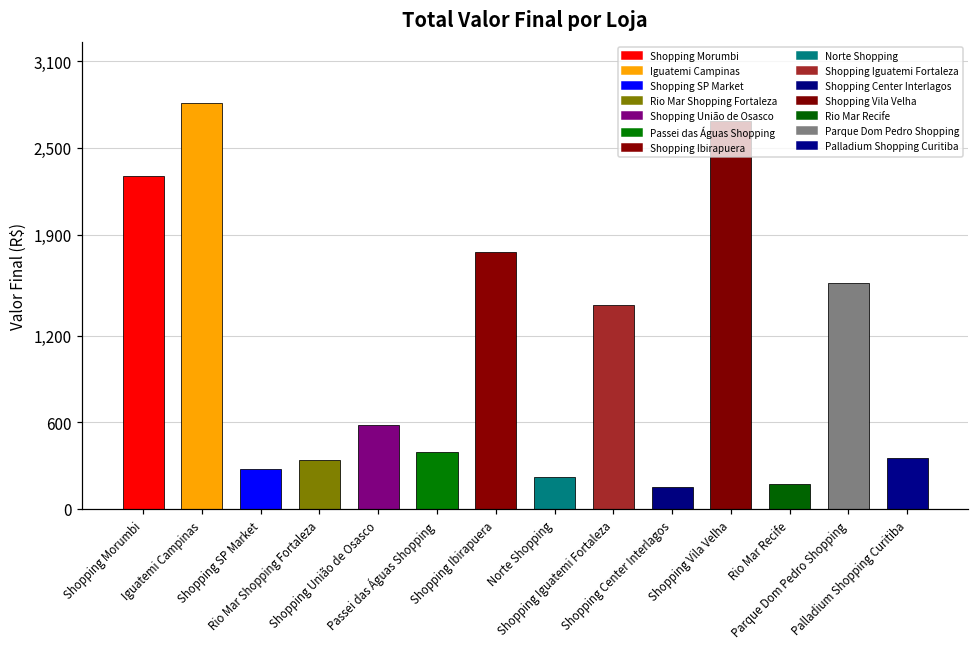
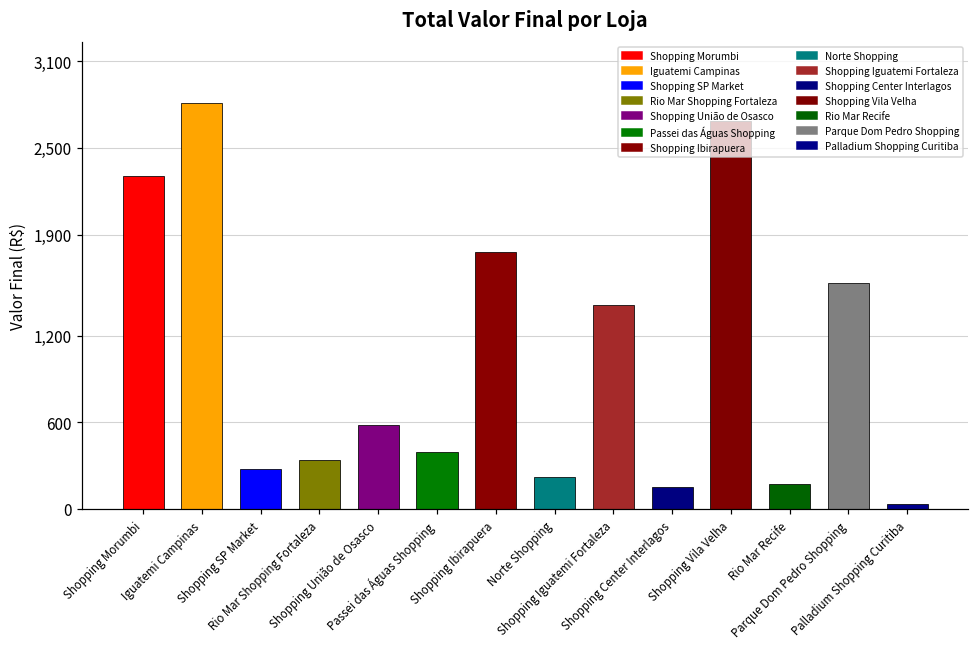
Palladium Shopping Curitiba: 350 -> 30
